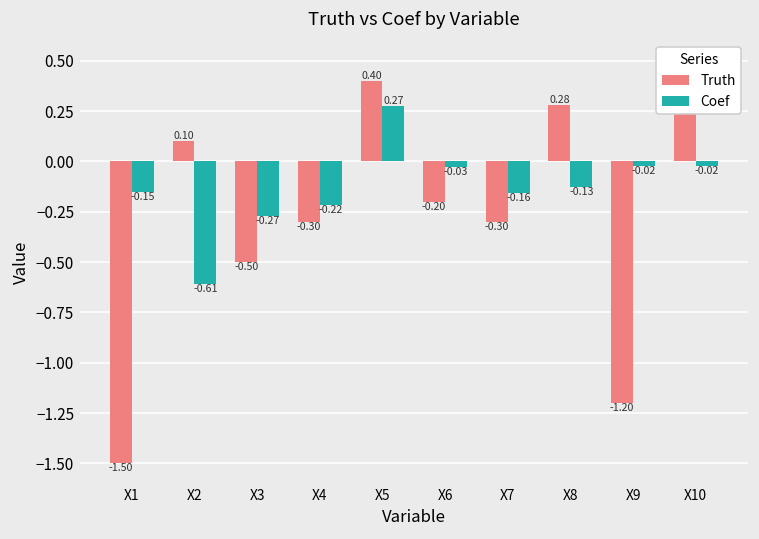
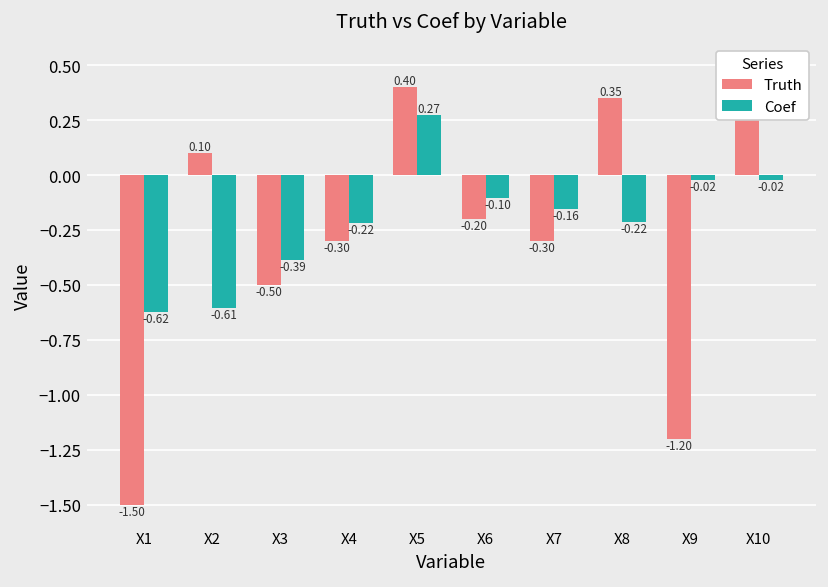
Coef, X1: -0.15 -> -0.62
Coef, X3: -0.27 -> -0.39
Coef, X6: -0.03 -> -0.10
Truth, X8: 0.28 -> 0.35
Coef, X8: -0.13 -> -0.22
